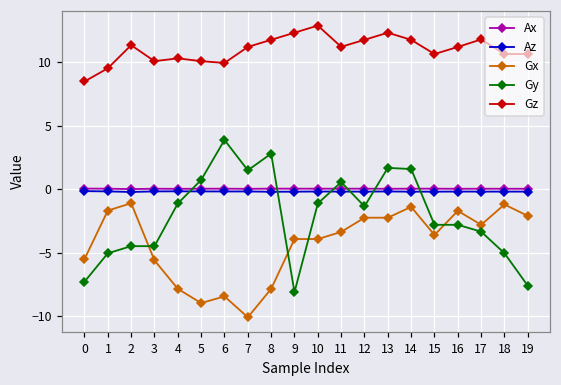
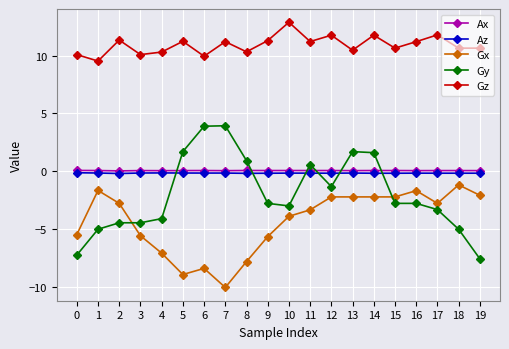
Gz, 0: 8.5 -> 10.1
Gx, 2: -1.1 -> -2.8
Gx, 4: -7.8 -> -7.1
Gy, 4: -1.1 -> -4.1
Gy, 5: 0.7 -> 1.7
Gz, 5: 10.1 -> 11.2
Gy, 7: 1.5 -> 3.9
Gy, 8: 2.8 -> 0.9
Gz, 8: 11.8 -> 10.3
Gx, 9: -3.9 -> -5.7
Gy, 9: -8.1 -> -2.8
Gz, 9: 12.3 -> 11.3
Gy, 10: -1.1 -> -3.0
Gz, 13: 12.3 -> 10.5
Gx, 14: -1.4 -> -2.2
Gx, 15: -3.6 -> -2.2
